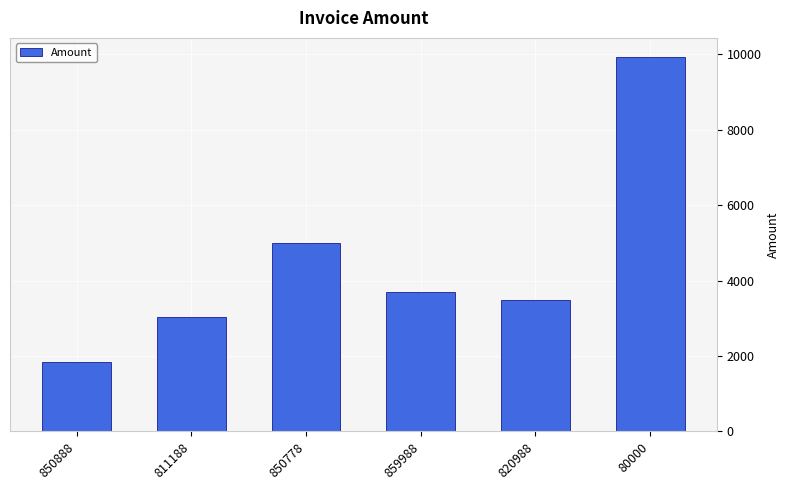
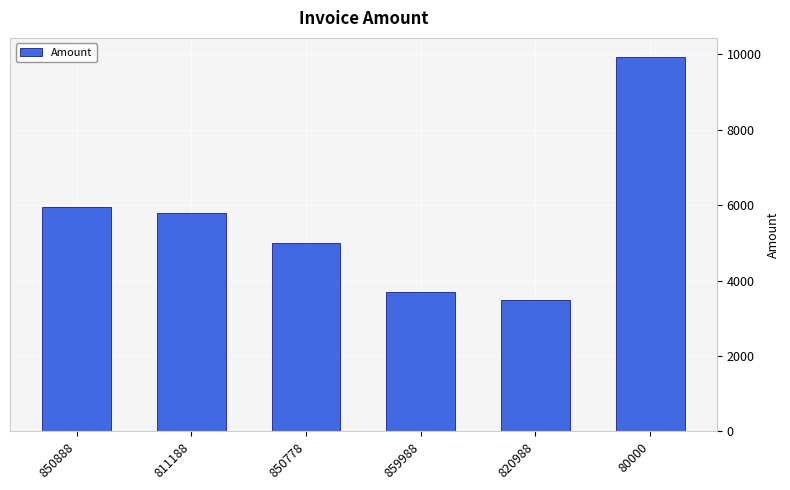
850888: 1800 -> 6000
811188: 3000 -> 5800
